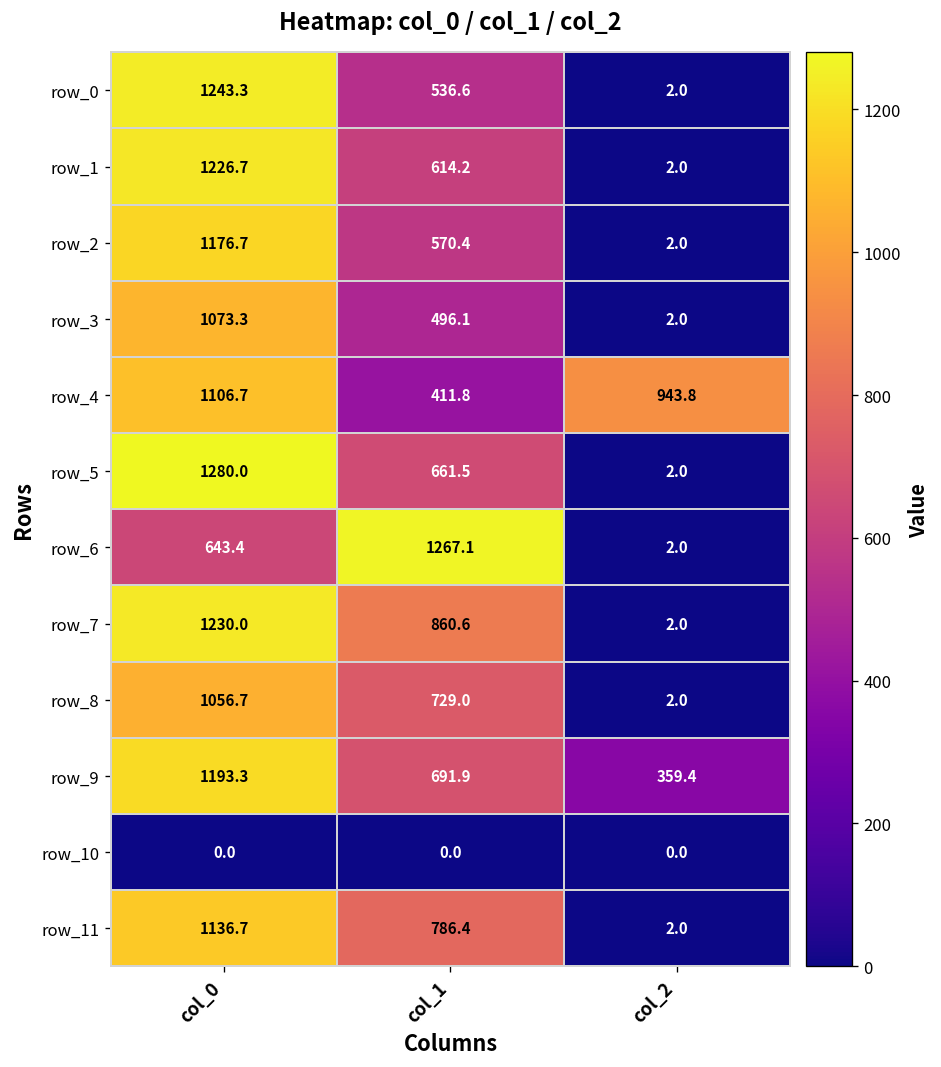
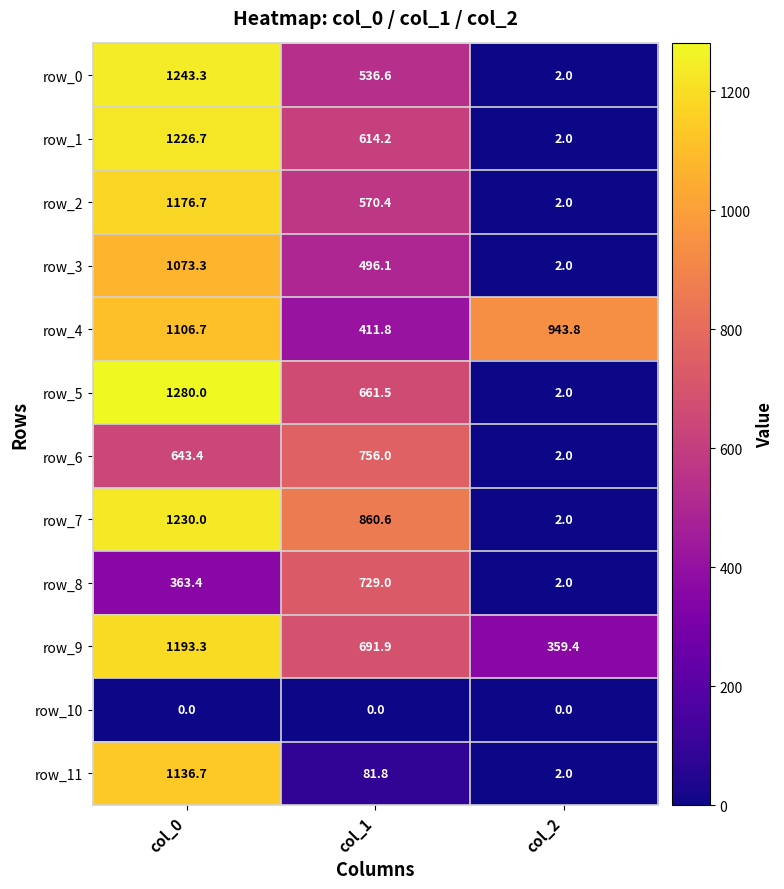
row_6, col_1: 1267.1 -> 756.0
row_8, col_0: 1056.7 -> 363.4
row_11, col_1: 786.4 -> 81.8
